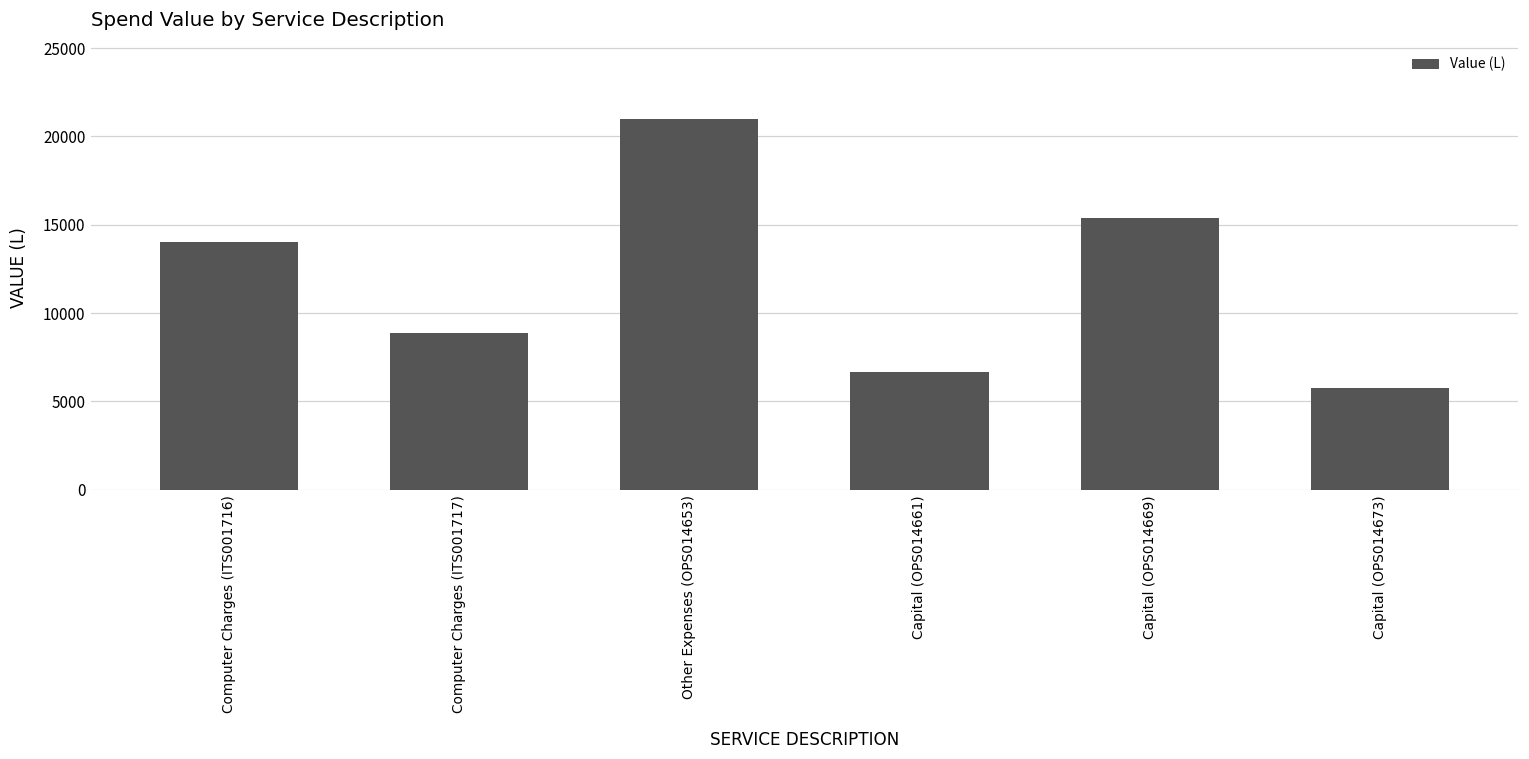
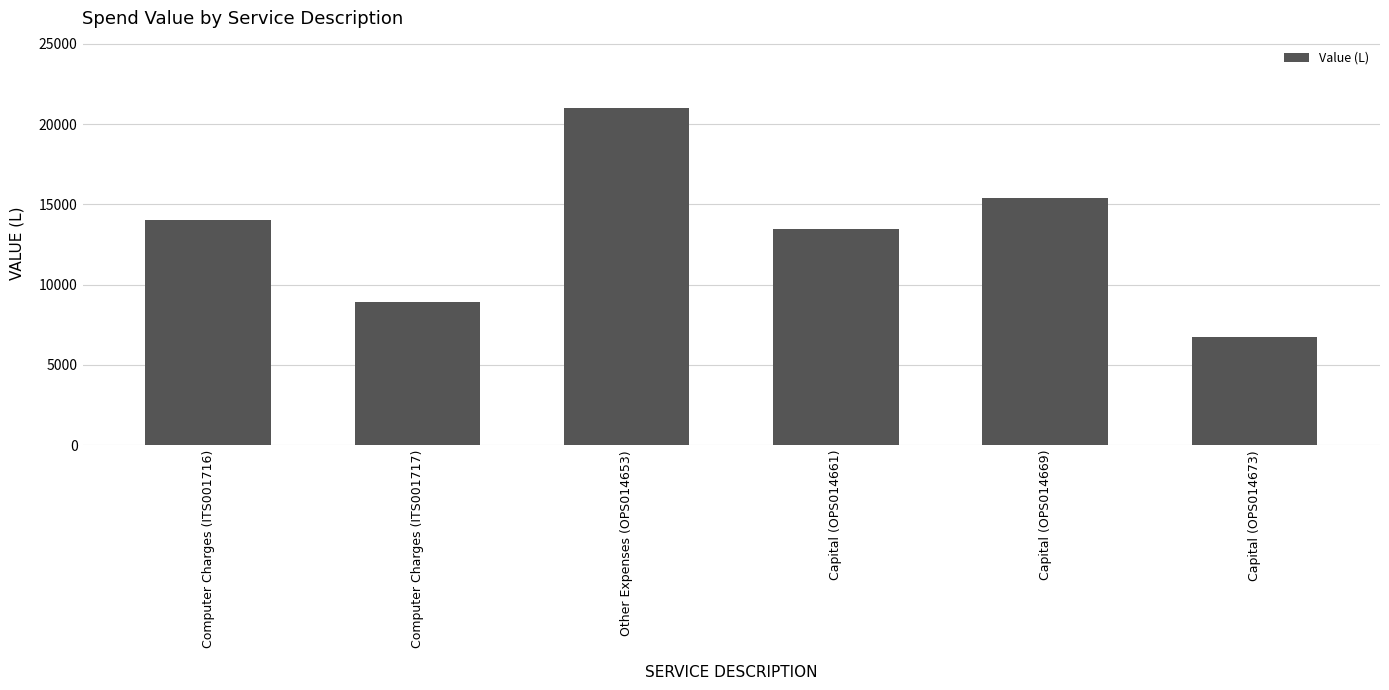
Capital (OPS014661): 6600 -> 13500
Capital (OPS014673): 5800 -> 6700
